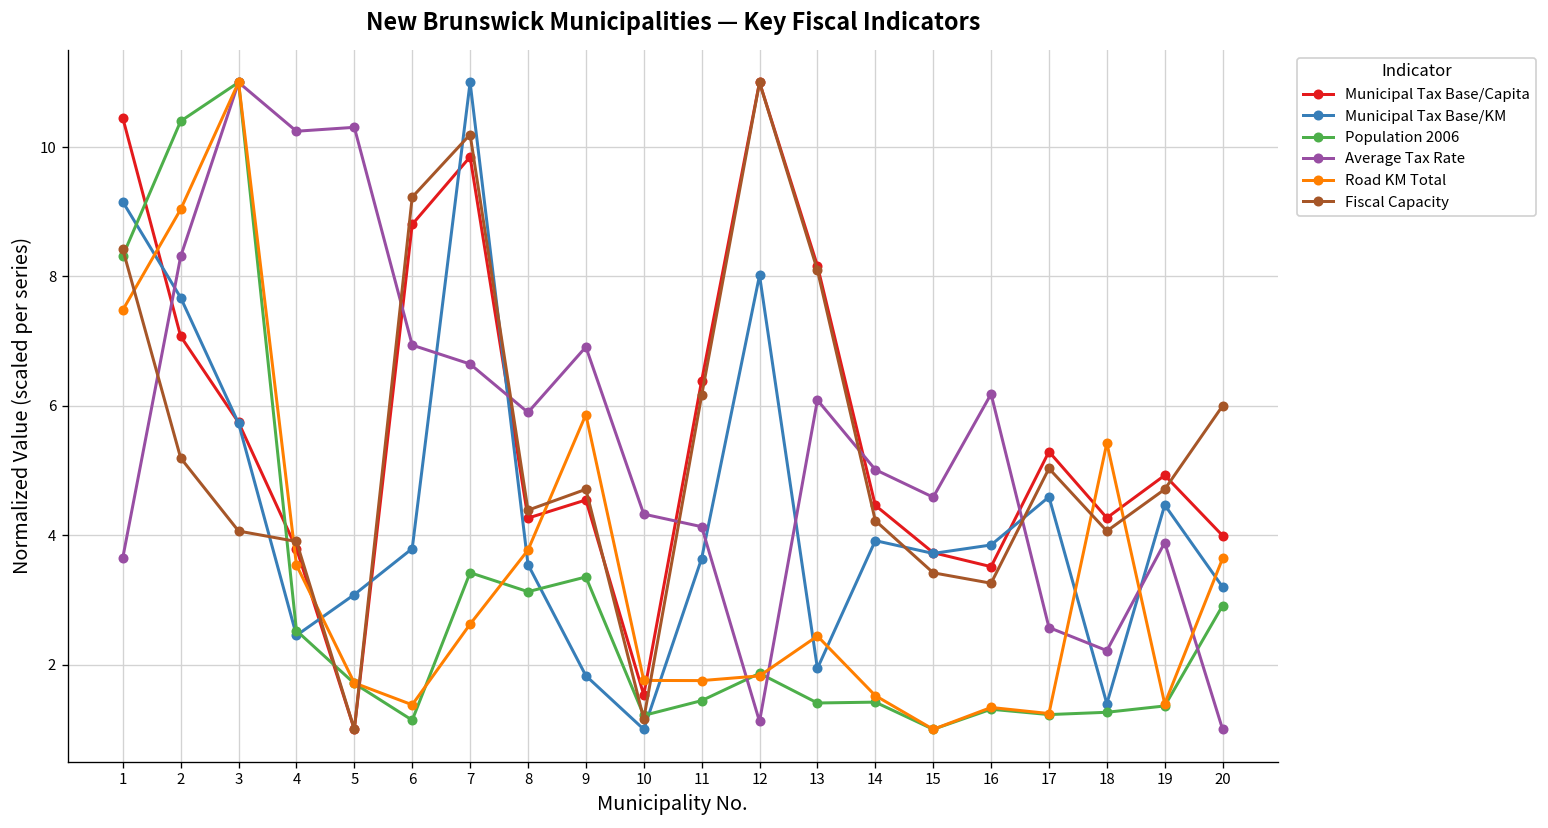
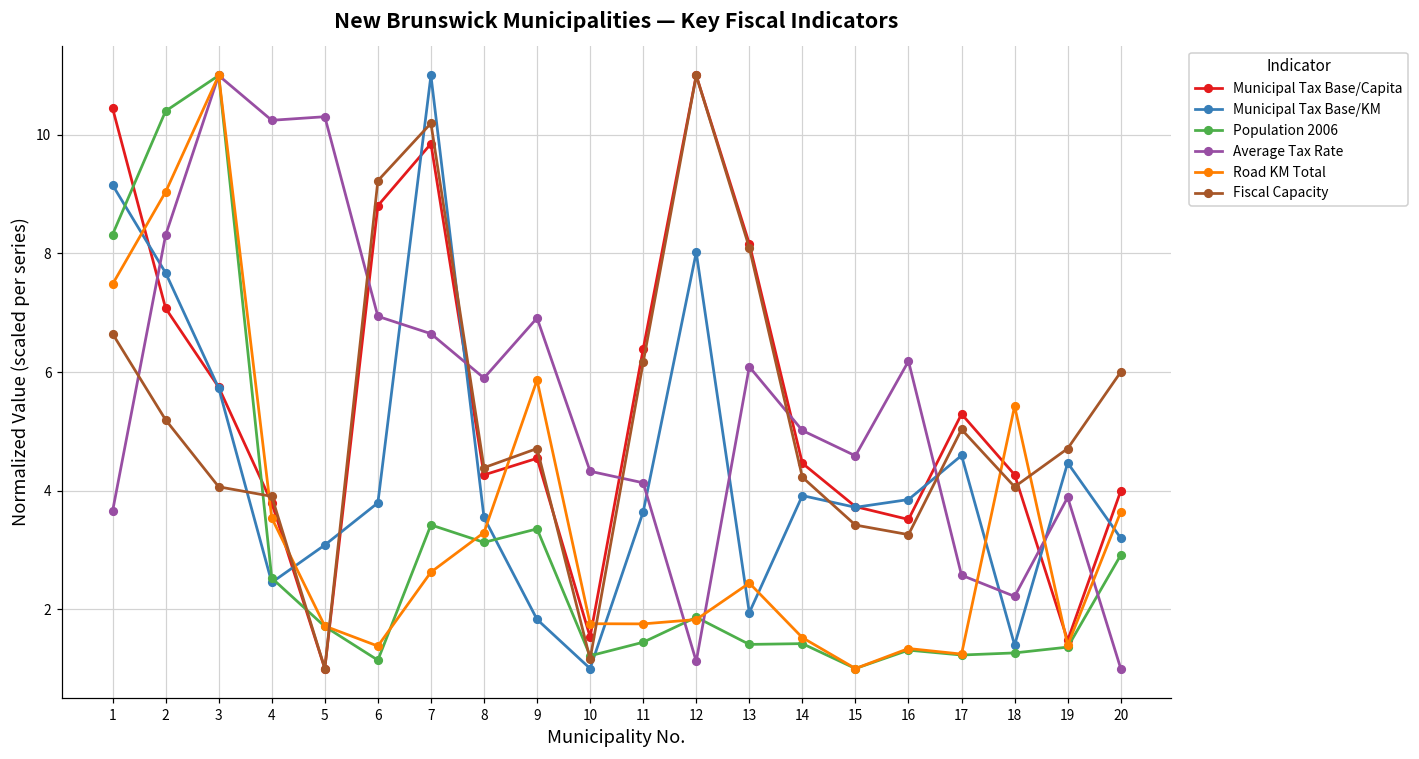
Fiscal Capacity, 1: 8.4 -> 6.6
Road KM Total, 8: 3.8 -> 3.3
Municipal Tax Base/Capita, 19: 4.9 -> 1.5
